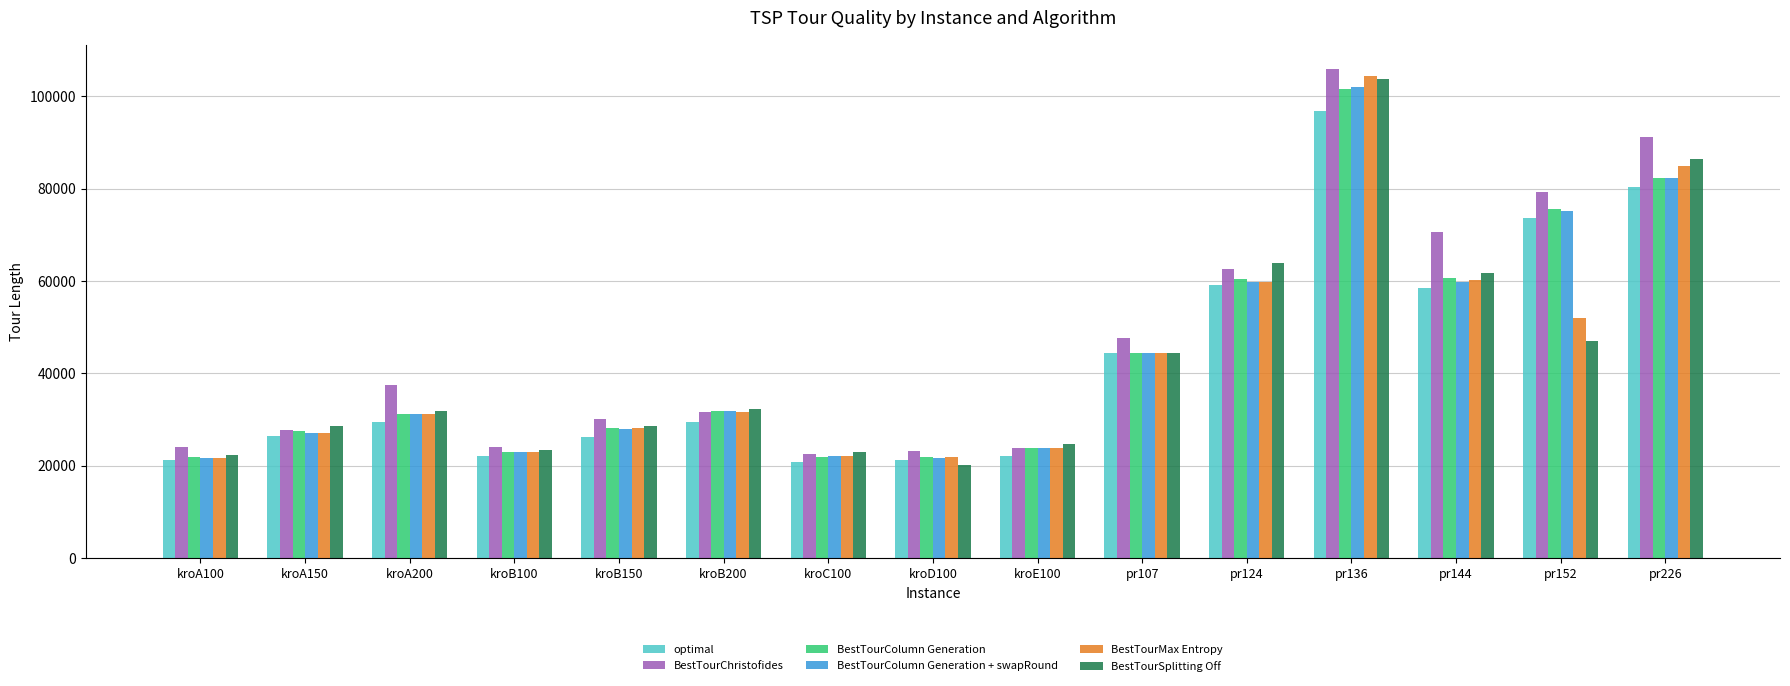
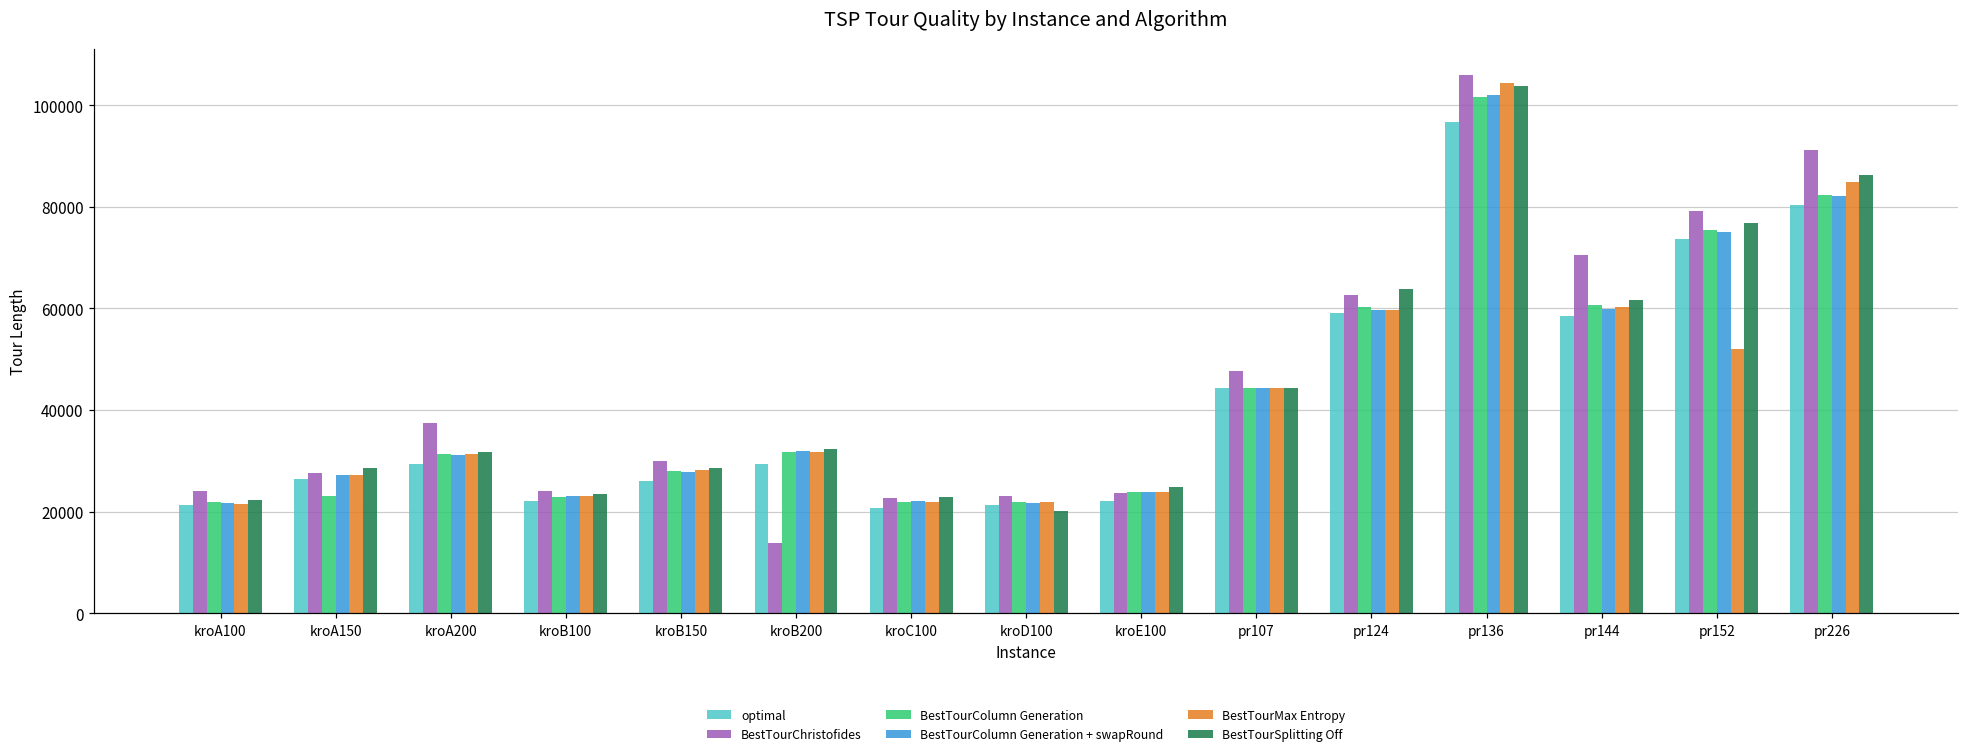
BestTourColumn Generation, kroA150: 27000 -> 23000
BestTourChristofides, kroB200: 32000 -> 14000
BestTourSplitting Off, pr152: 47000 -> 77000
